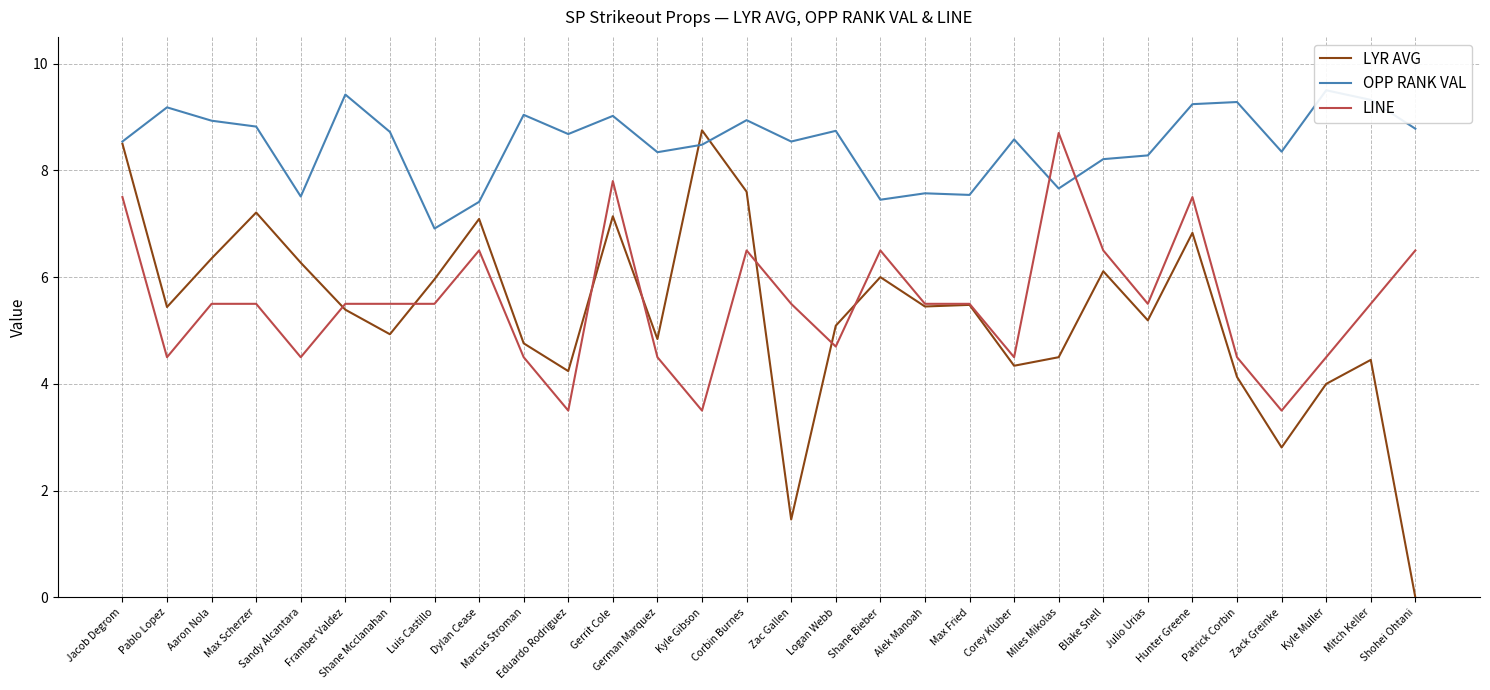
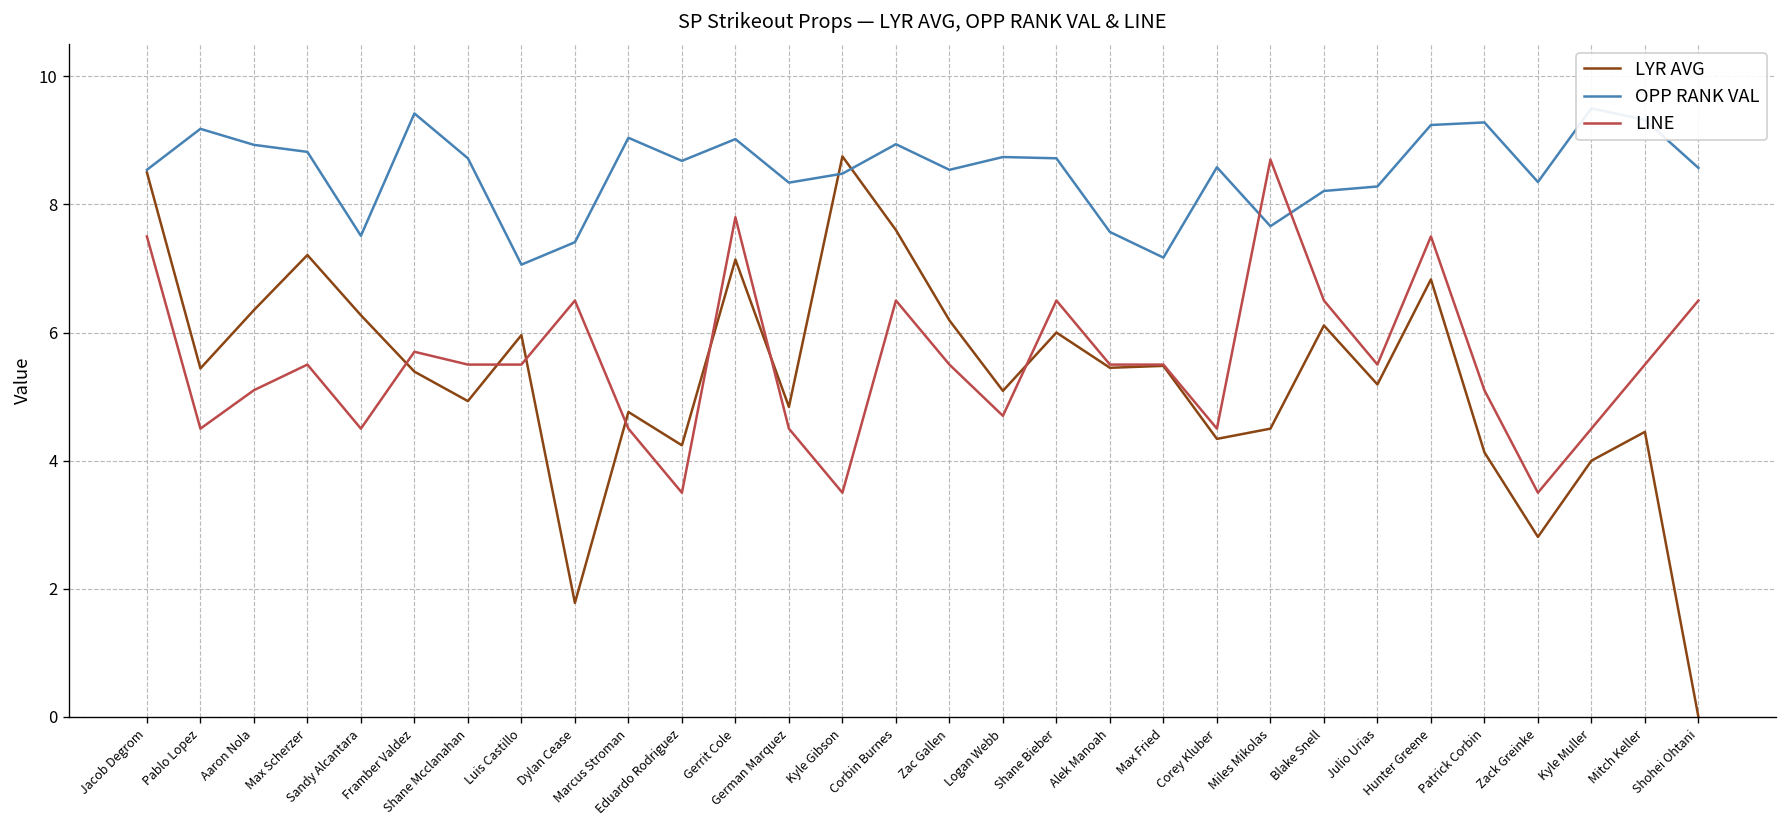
LINE, Aaron Nola: 5.5 -> 5.1
LINE, Framber Valdez: 5.5 -> 5.7
OPP RANK VAL, Luis Castillo: 6.9 -> 7.1
LYR AVG, Dylan Cease: 7.1 -> 1.8
LYR AVG, Zac Gallen: 1.5 -> 6.2
OPP RANK VAL, Shane Bieber: 7.5 -> 8.7
OPP RANK VAL, Max Fried: 7.5 -> 7.2
LINE, Patrick Corbin: 4.5 -> 5.1
OPP RANK VAL, Shohei Ohtani: 8.8 -> 8.6
